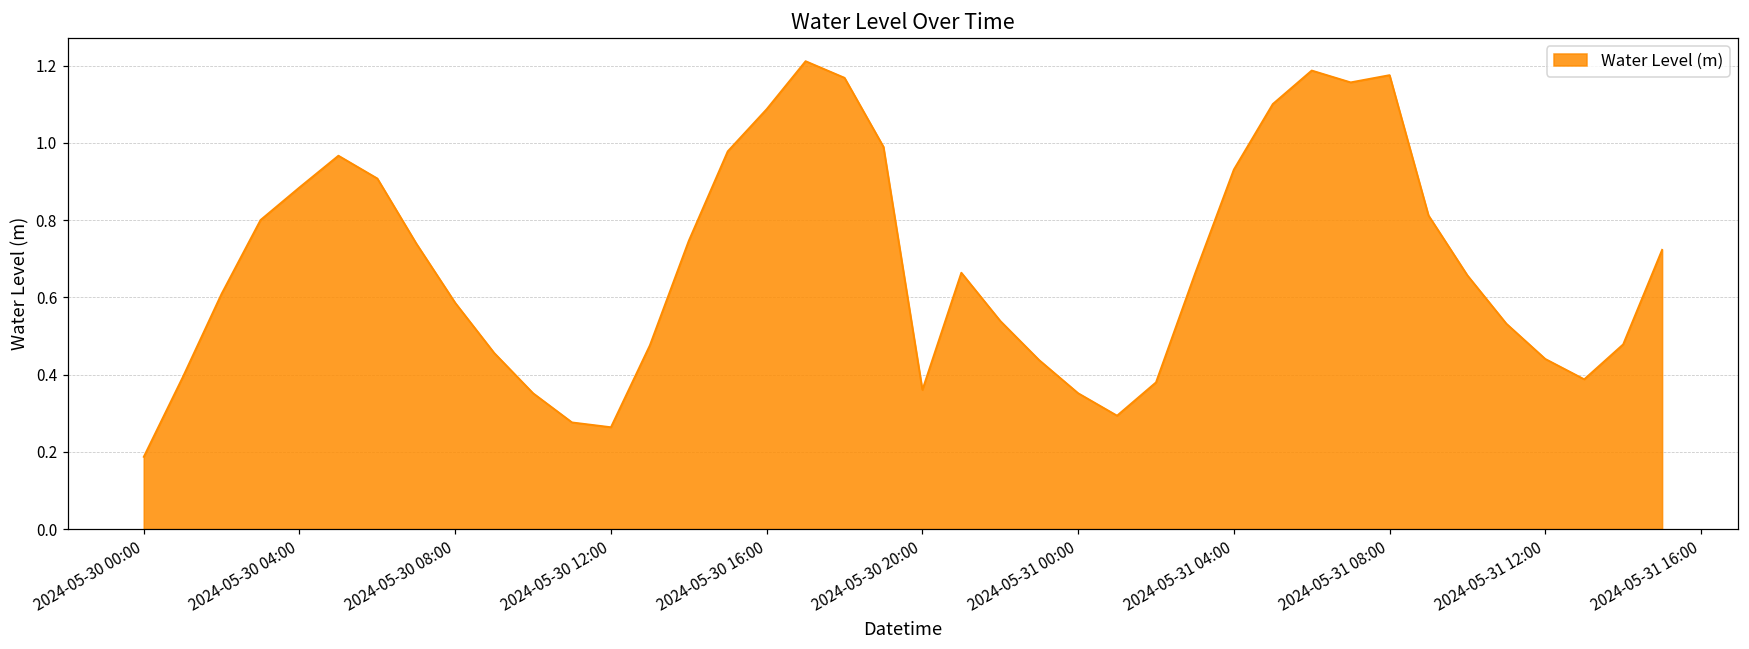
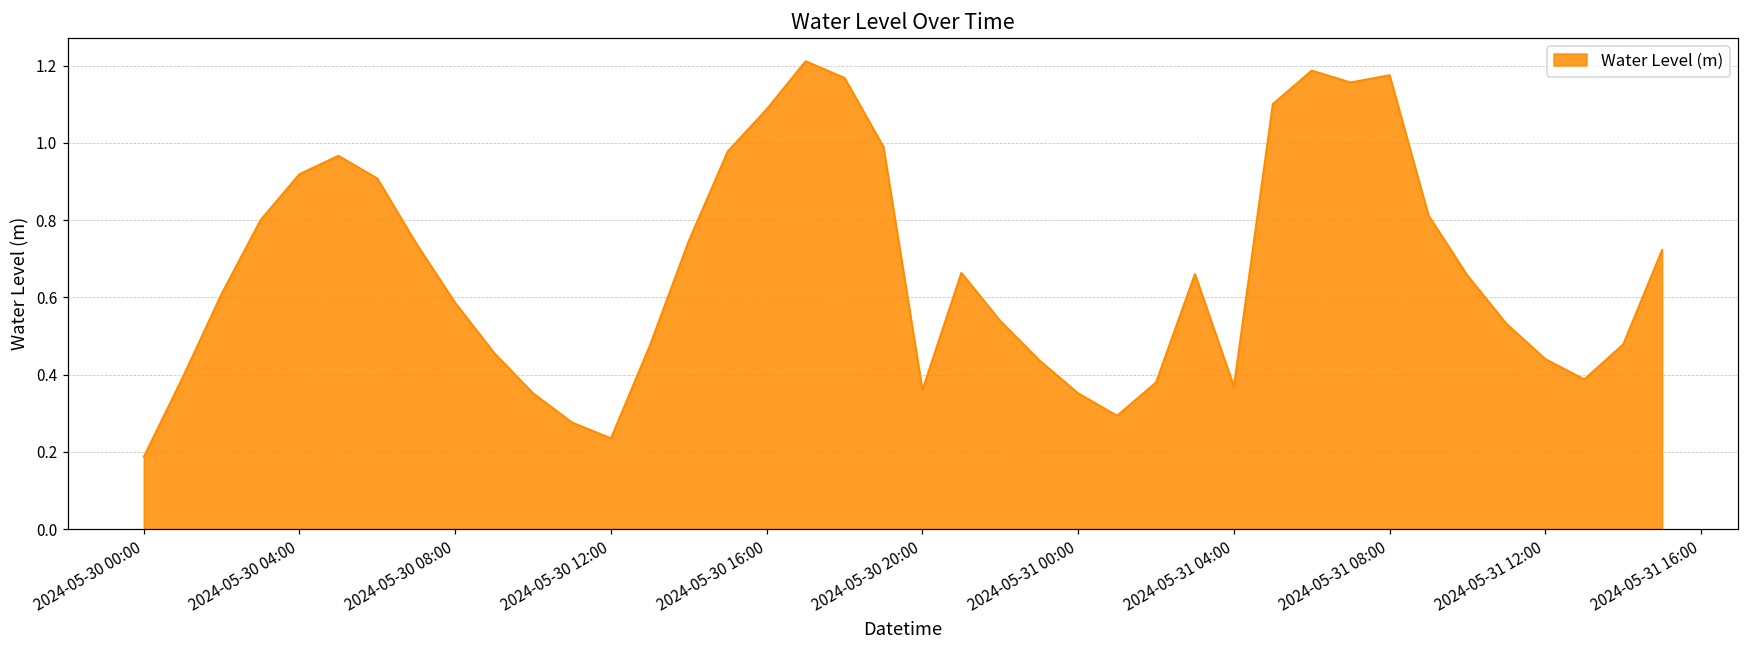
2024-05-30 04:00: 0.88 -> 0.92
2024-05-30 12:00: 0.26 -> 0.24
2024-05-31 04:00: 0.93 -> 0.37
